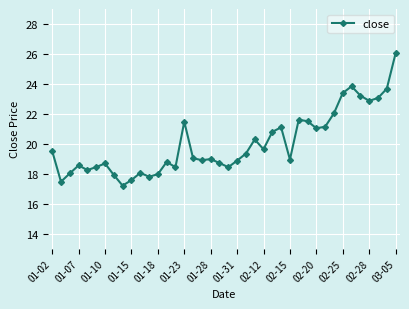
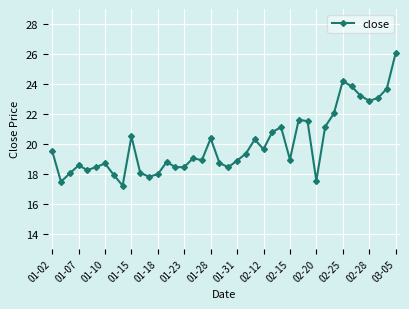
01-15: 17.6 -> 20.5
01-23: 21.5 -> 18.5
01-28: 19.0 -> 20.4
02-20: 21.0 -> 17.5
02-25: 23.4 -> 24.2
